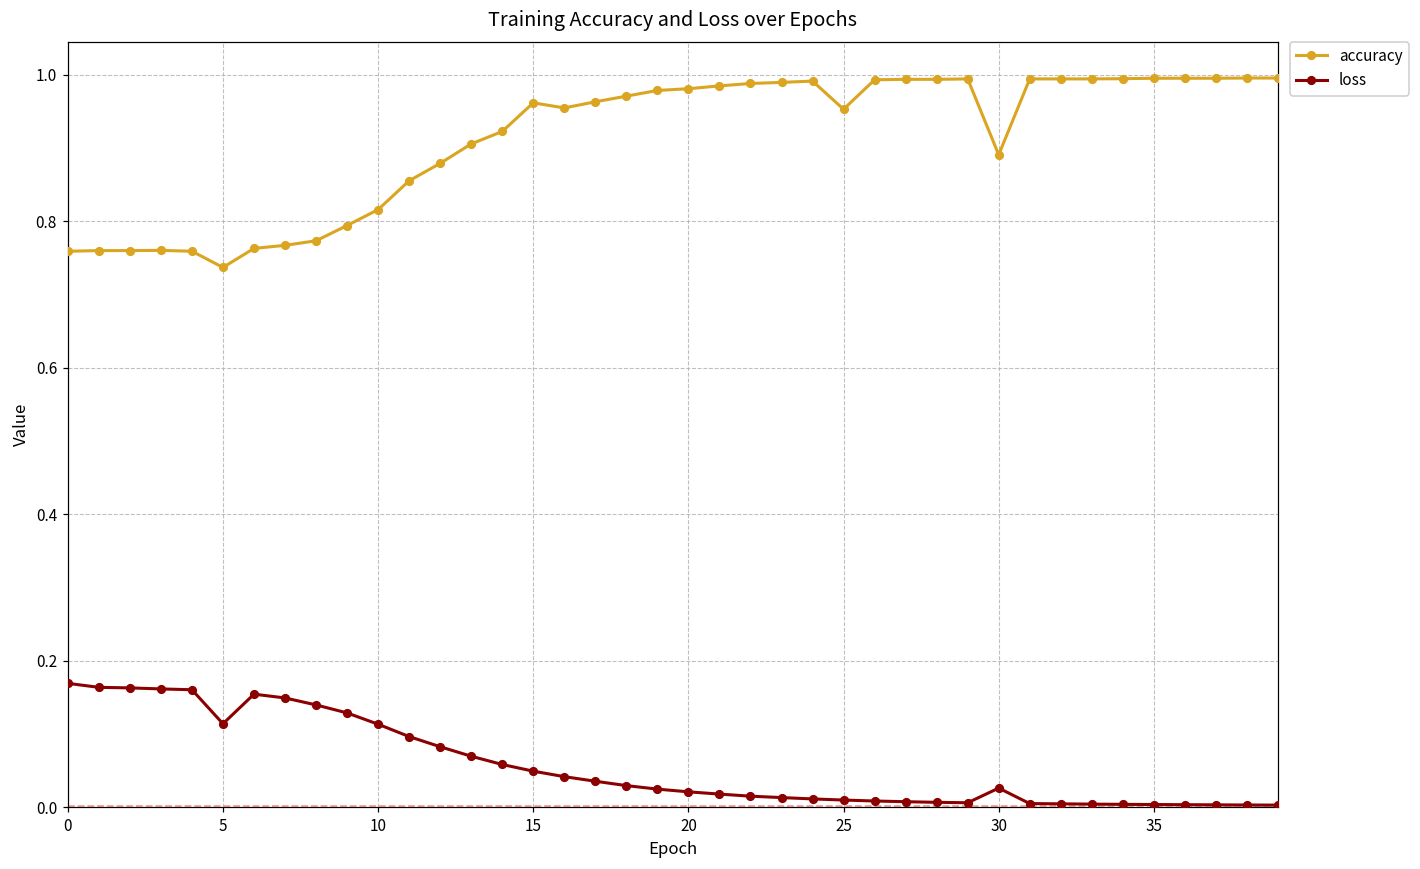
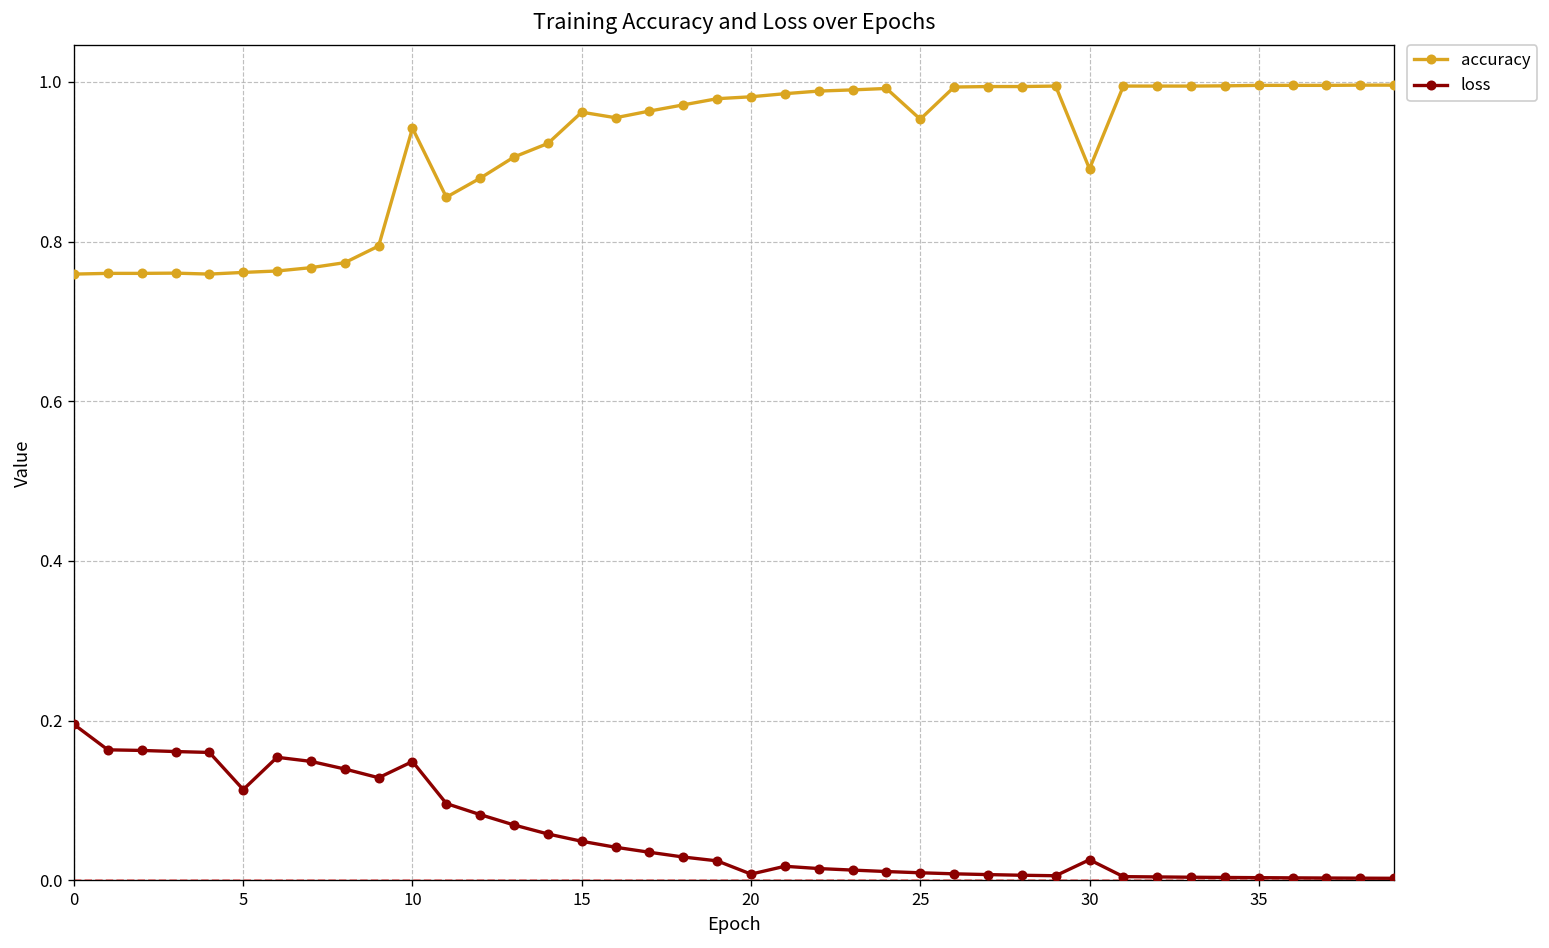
loss, 0: 0.17 -> 0.20
accuracy, 5: 0.74 -> 0.76
accuracy, 10: 0.82 -> 0.94
loss, 10: 0.11 -> 0.15
loss, 20: 0.02 -> 0.01
